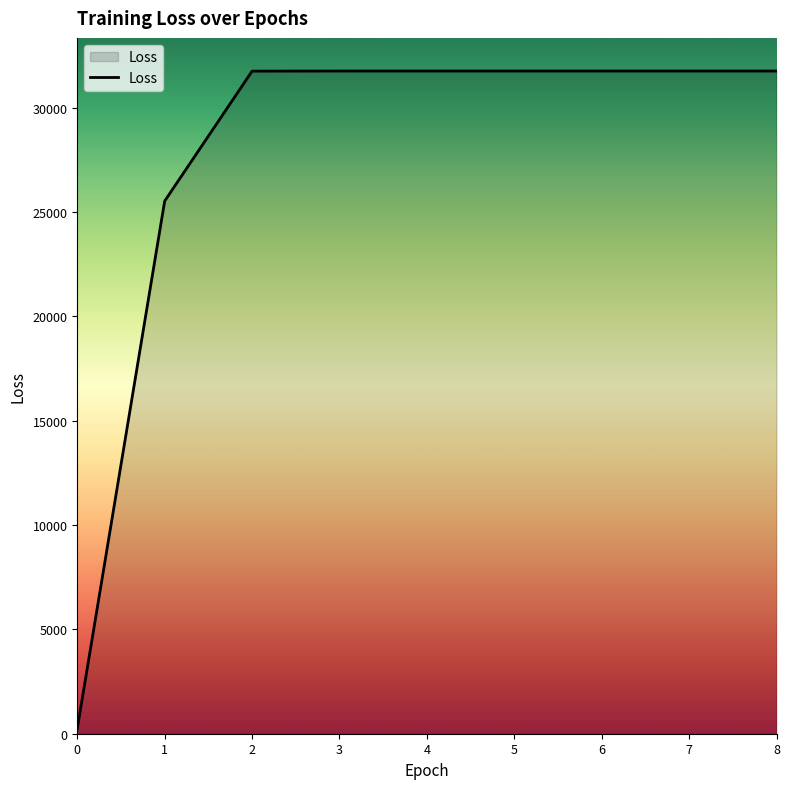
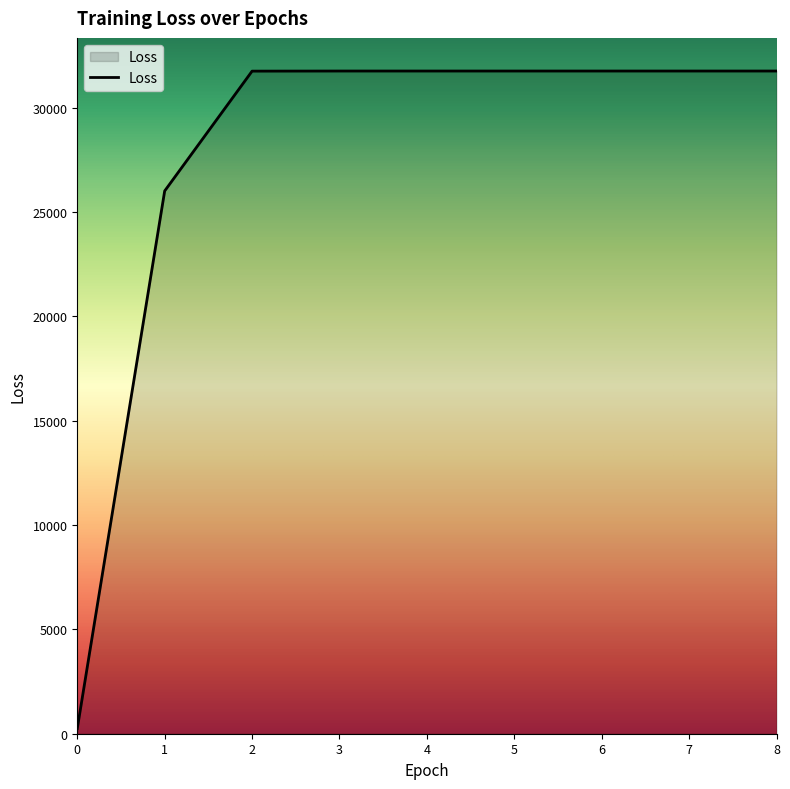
1: 25500 -> 26000
